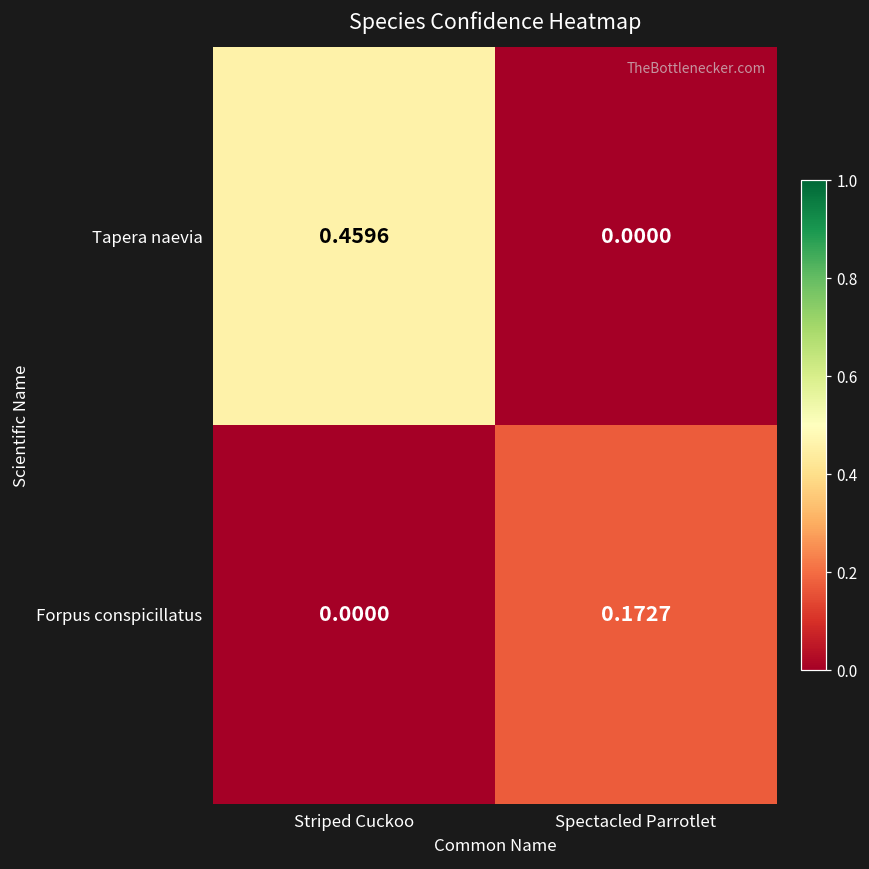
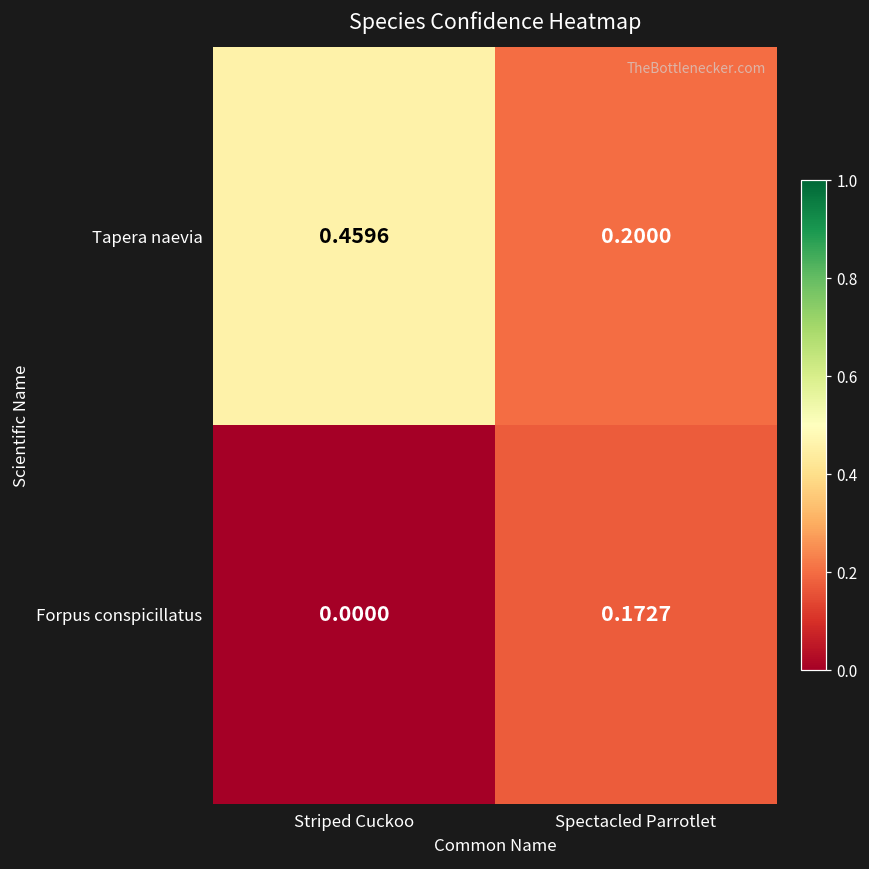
Tapera naevia, Spectacled Parrotlet: 0.0000 -> 0.2000
